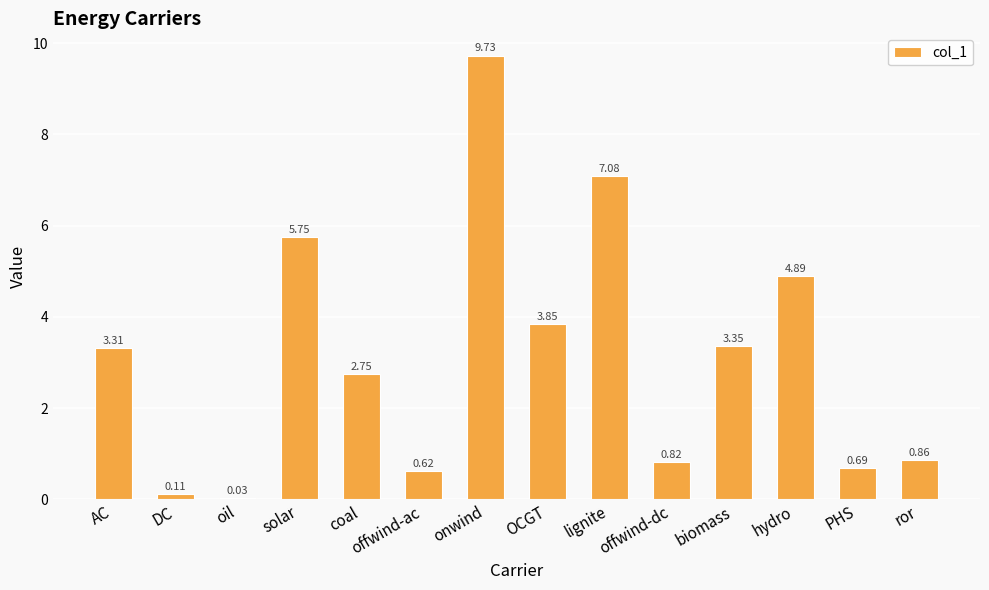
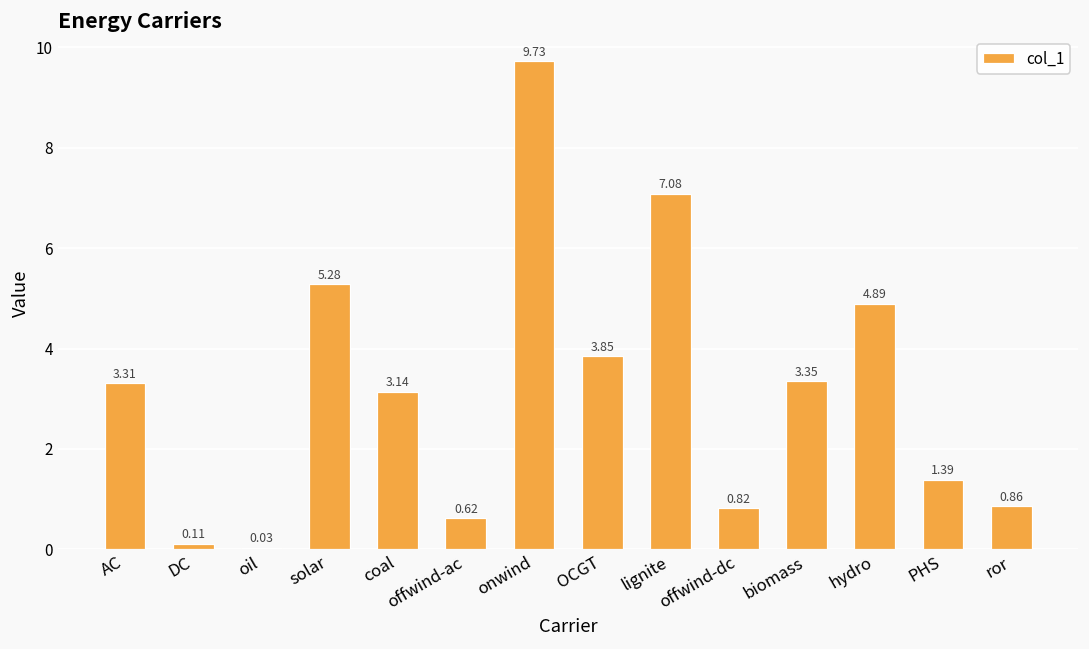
solar: 5.75 -> 5.28
coal: 2.75 -> 3.14
PHS: 0.69 -> 1.39
